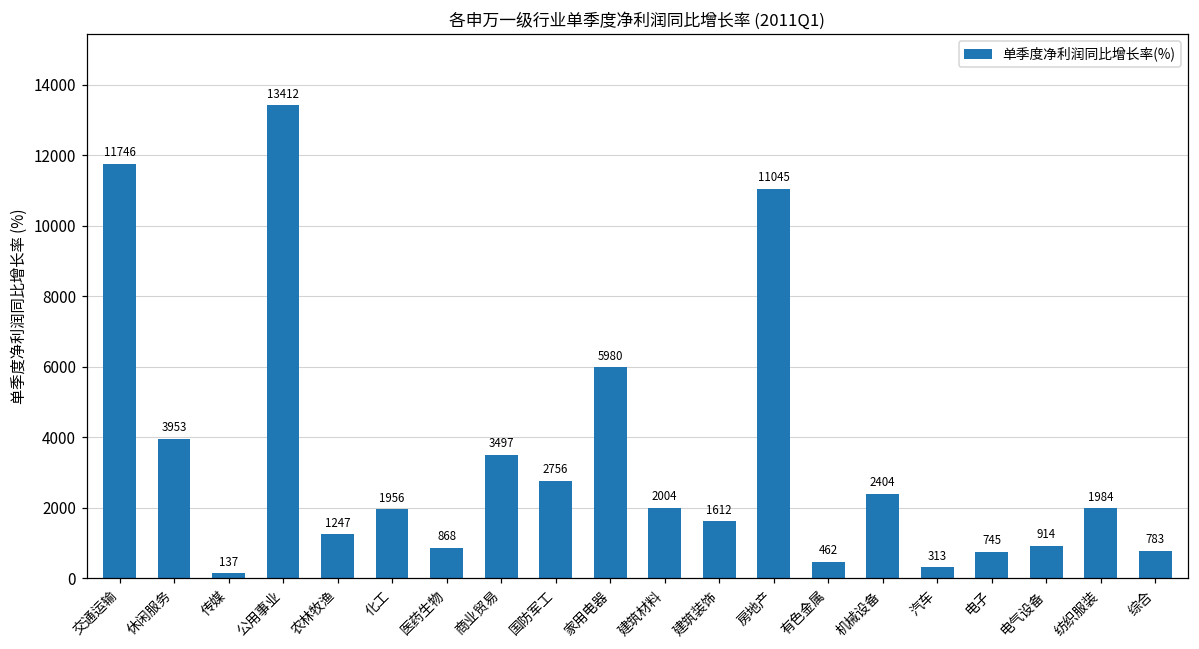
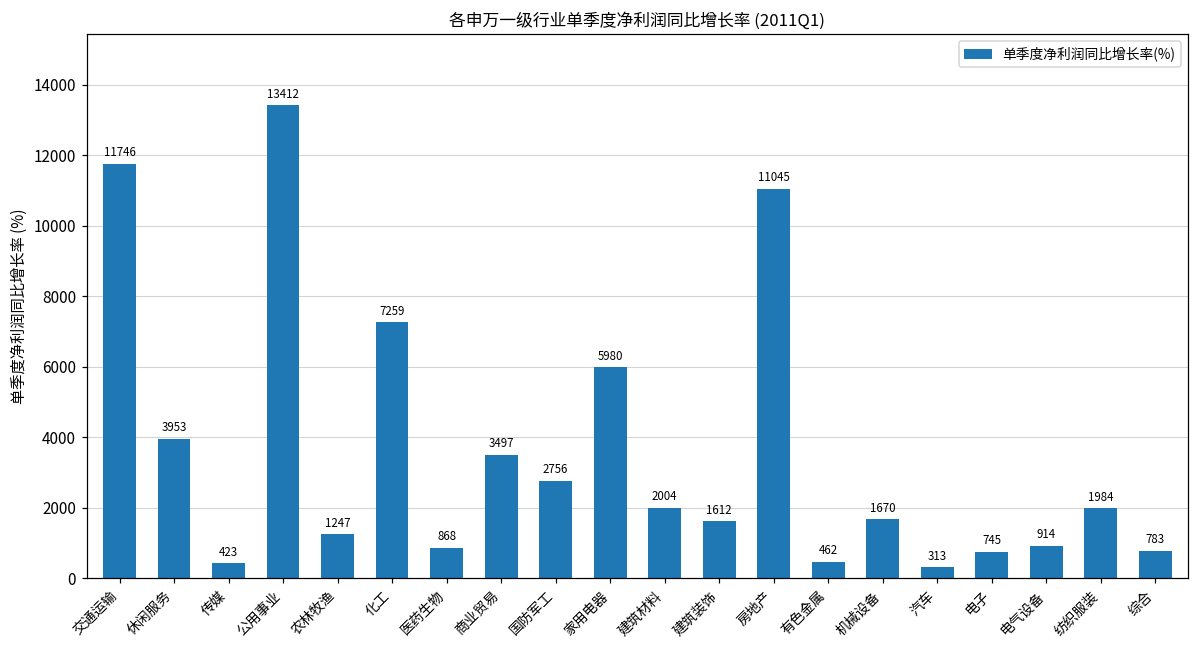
传媒: 137 -> 423
化工: 1956 -> 7259
机械设备: 2404 -> 1670
